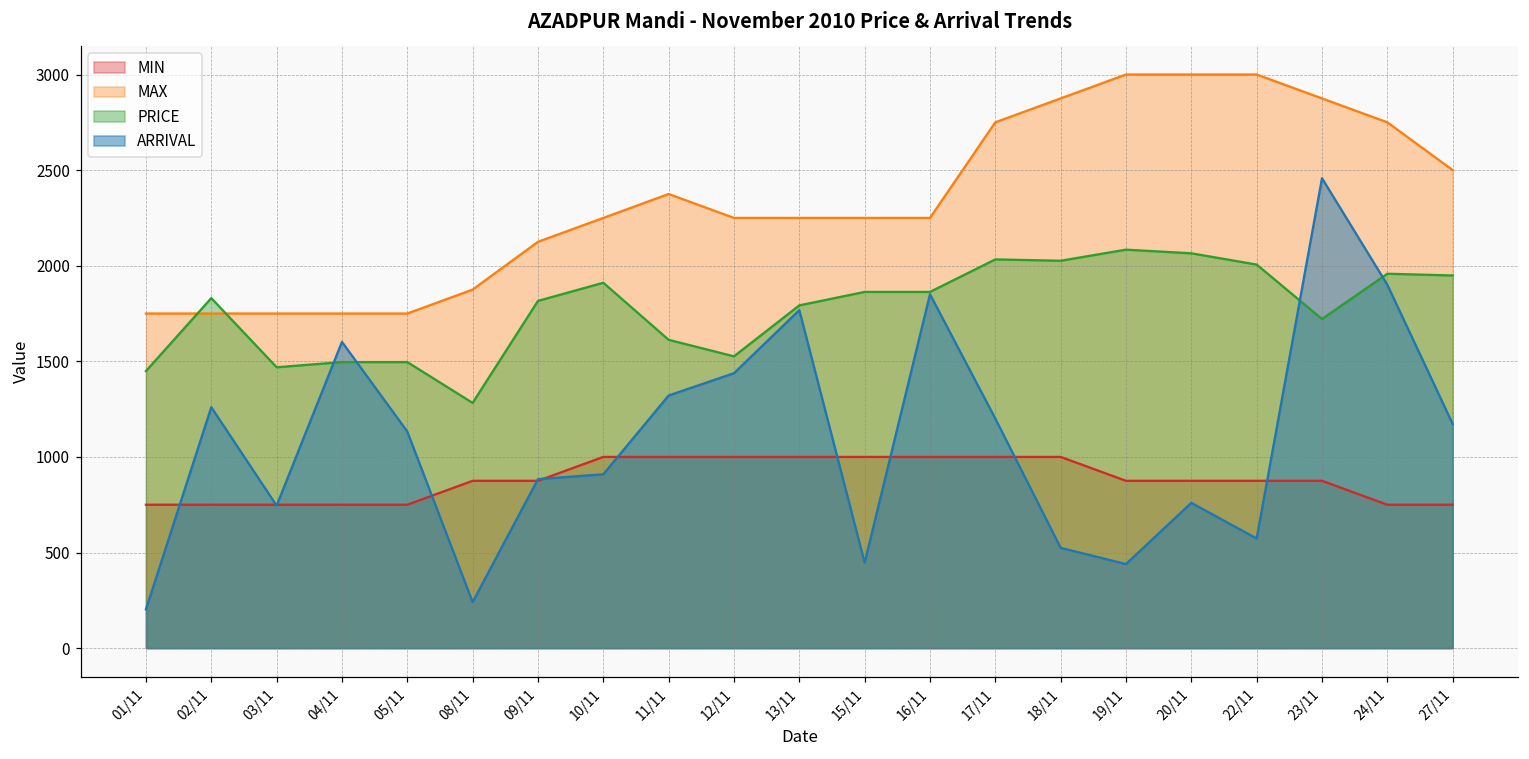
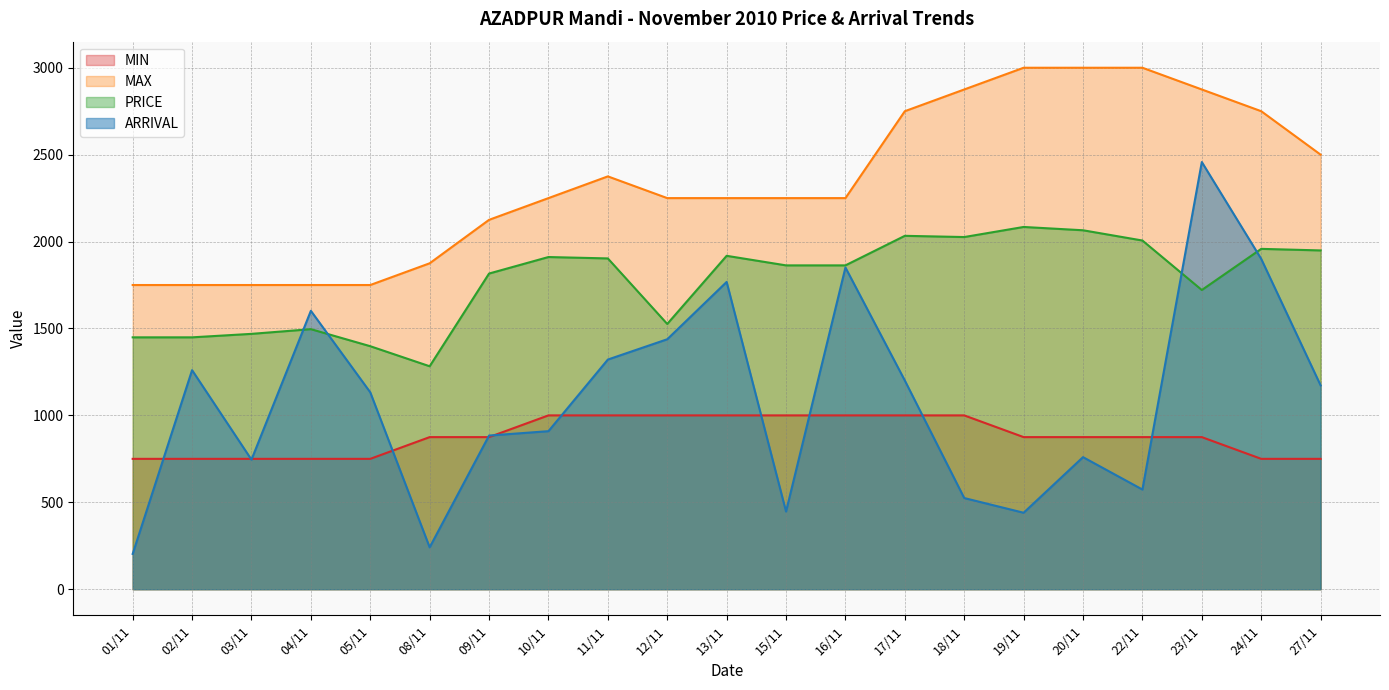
PRICE, 02/11: 1830 -> 1450
PRICE, 05/11: 1500 -> 1400
PRICE, 11/11: 1610 -> 1900
PRICE, 13/11: 1790 -> 1920
